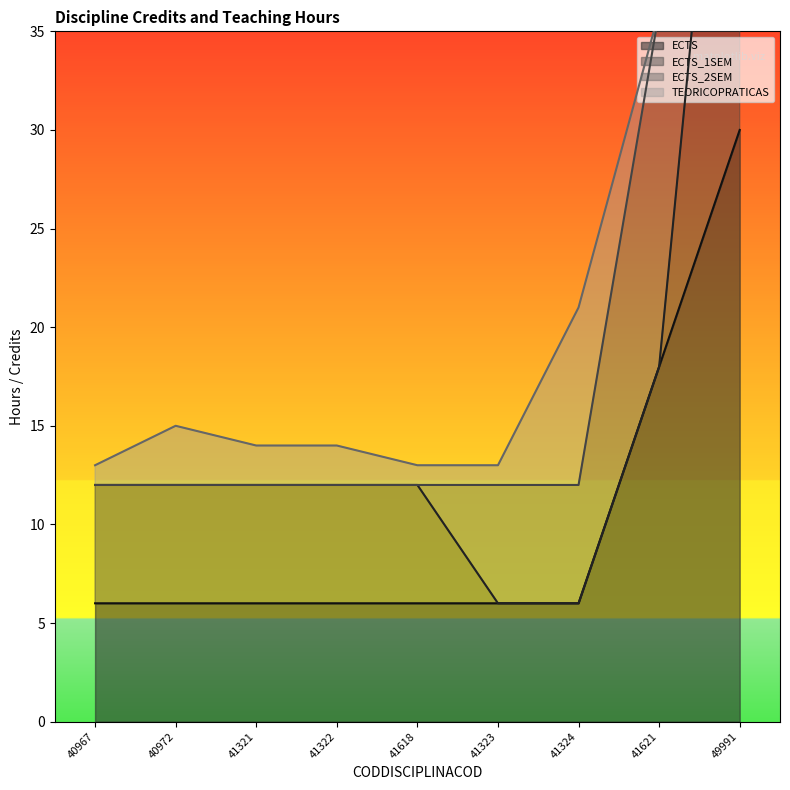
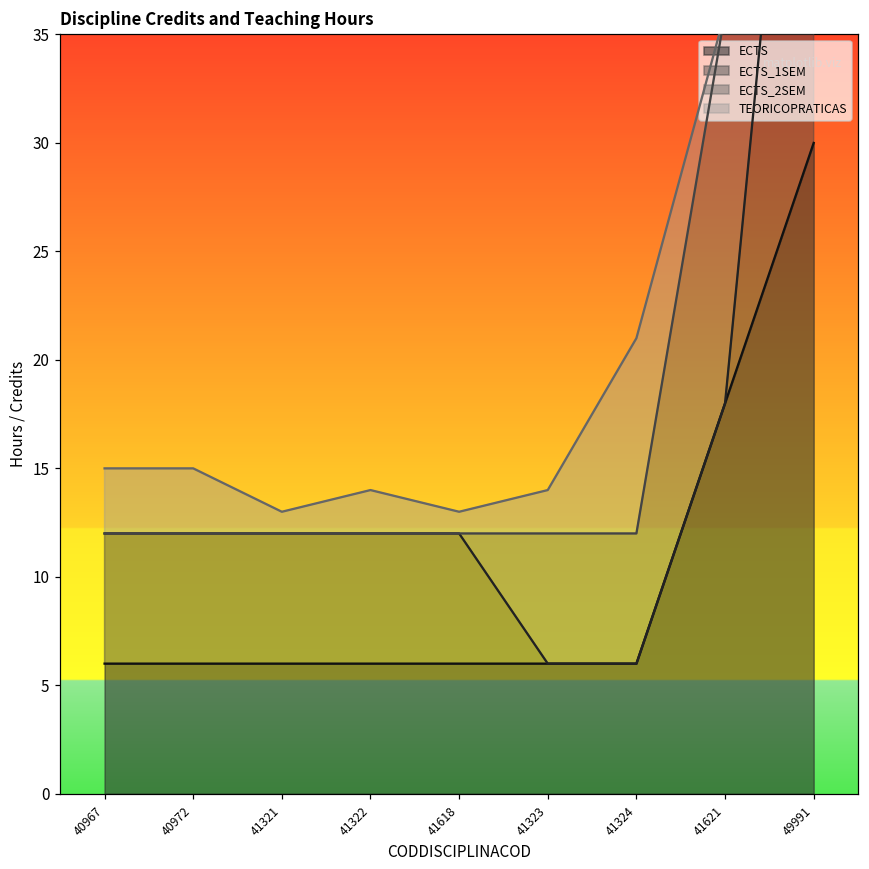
TEORICOPRATICAS, 40967: 1 -> 3
TEORICOPRATICAS, 41321: 2 -> 1
TEORICOPRATICAS, 41323: 1 -> 2
